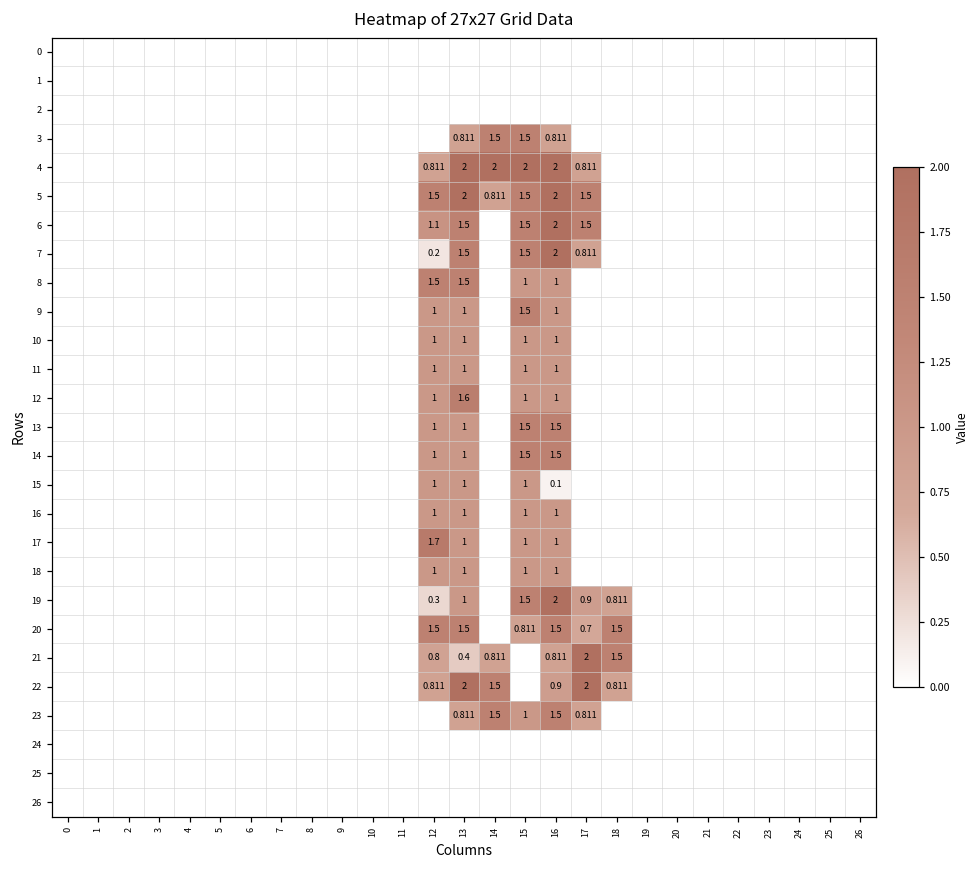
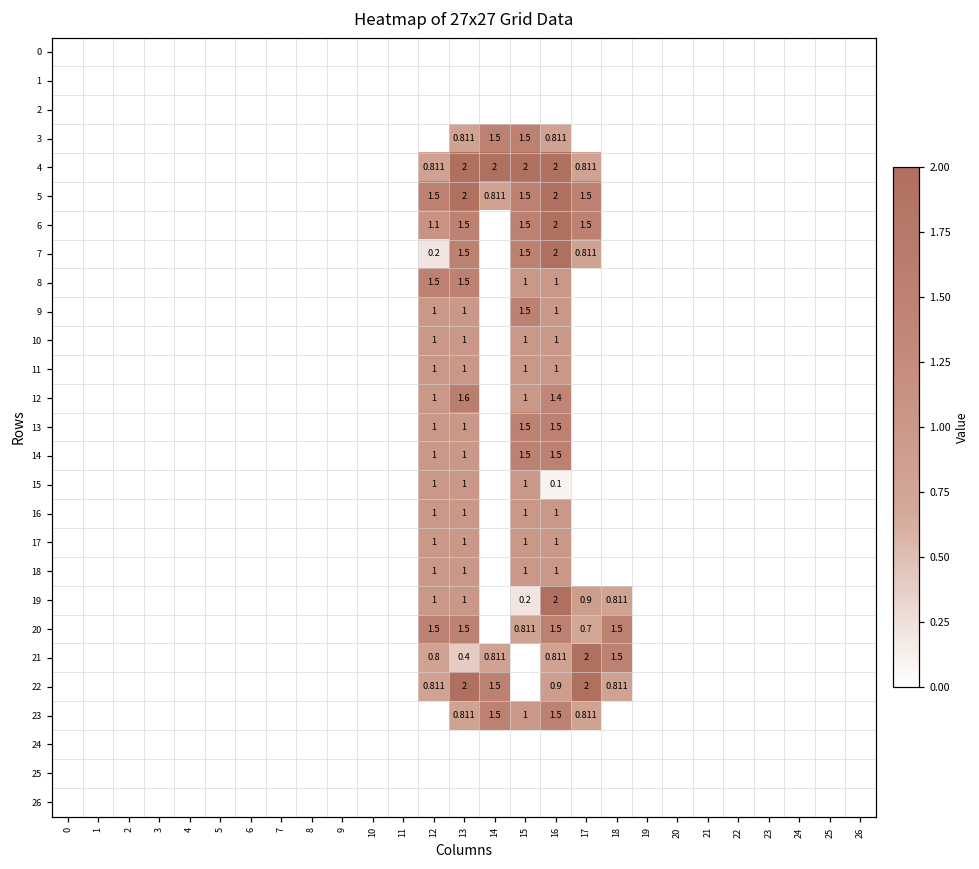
12, 16: 1 -> 1.4
17, 12: 1.7 -> 1
19, 12: 0.3 -> 1
19, 15: 1.5 -> 0.2
